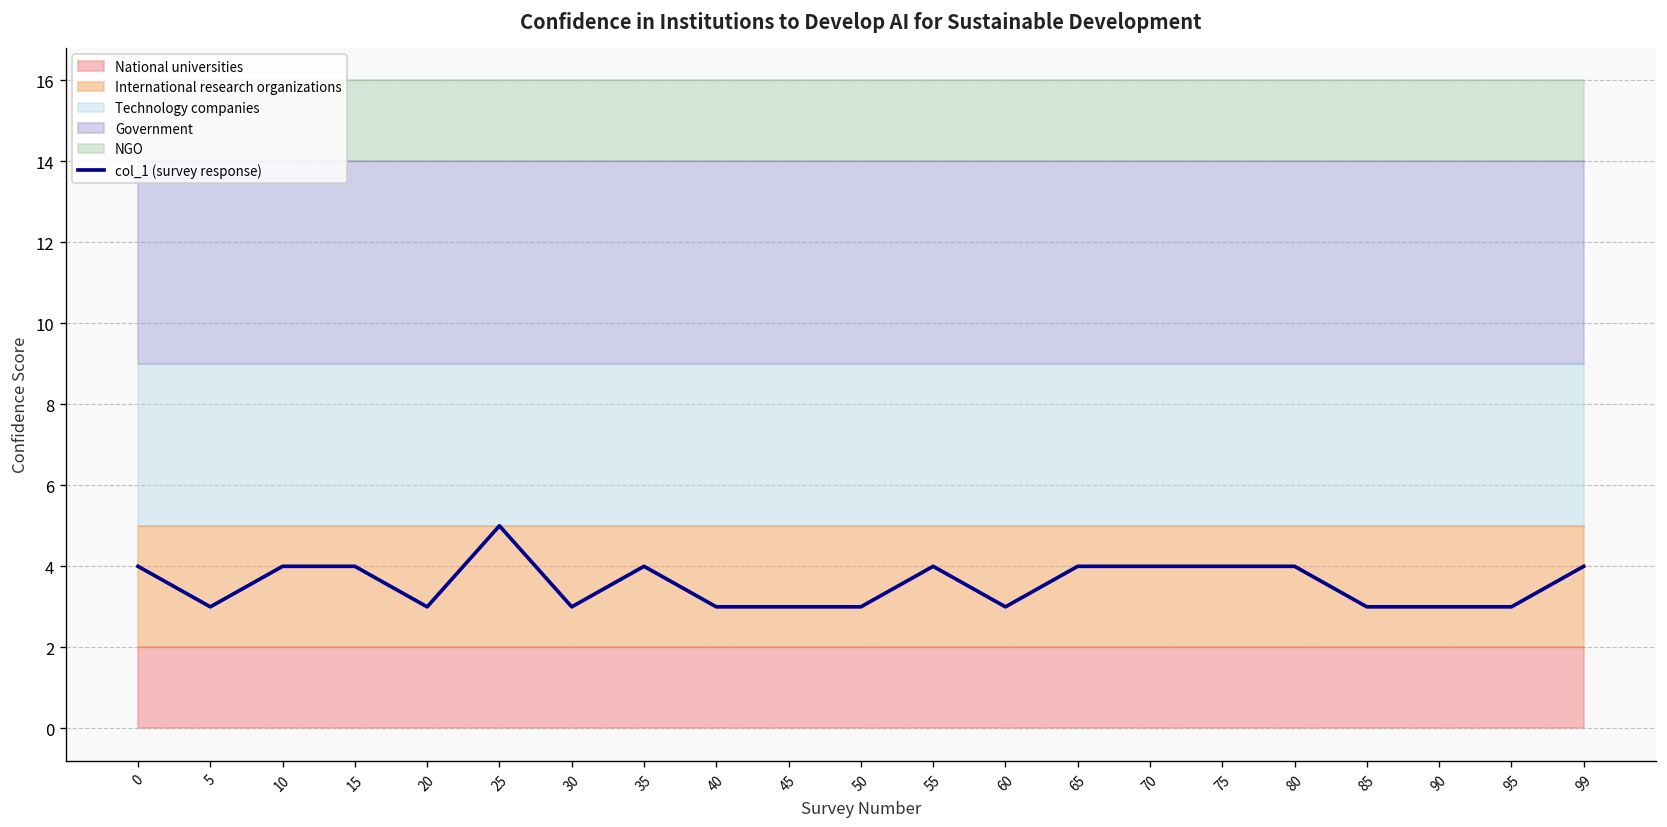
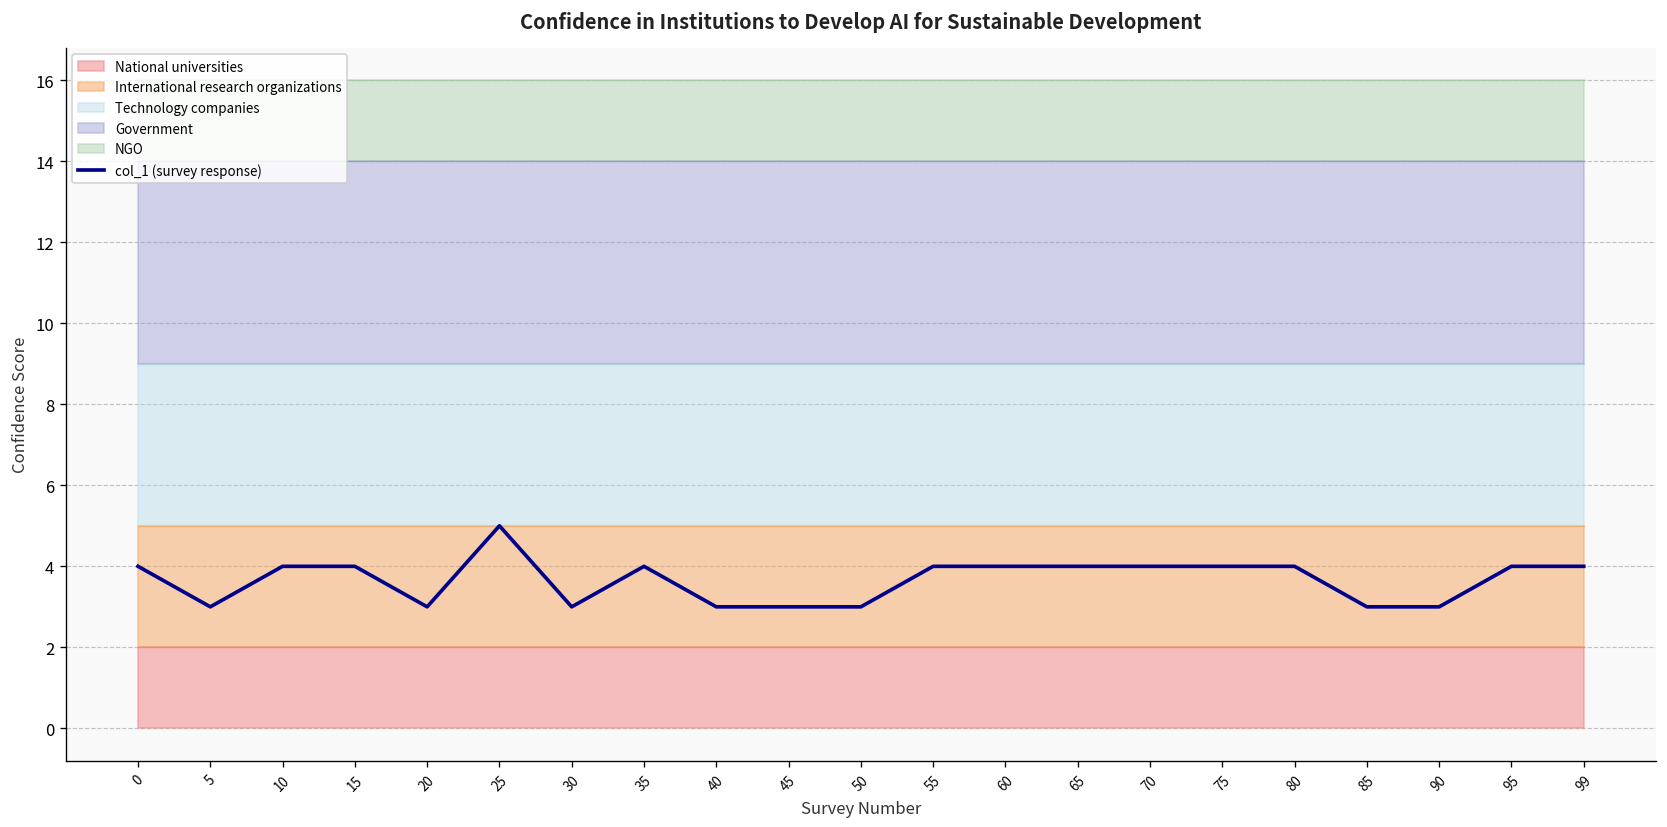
col_1 (survey response), 60: 3 -> 4
col_1 (survey response), 95: 3 -> 4
